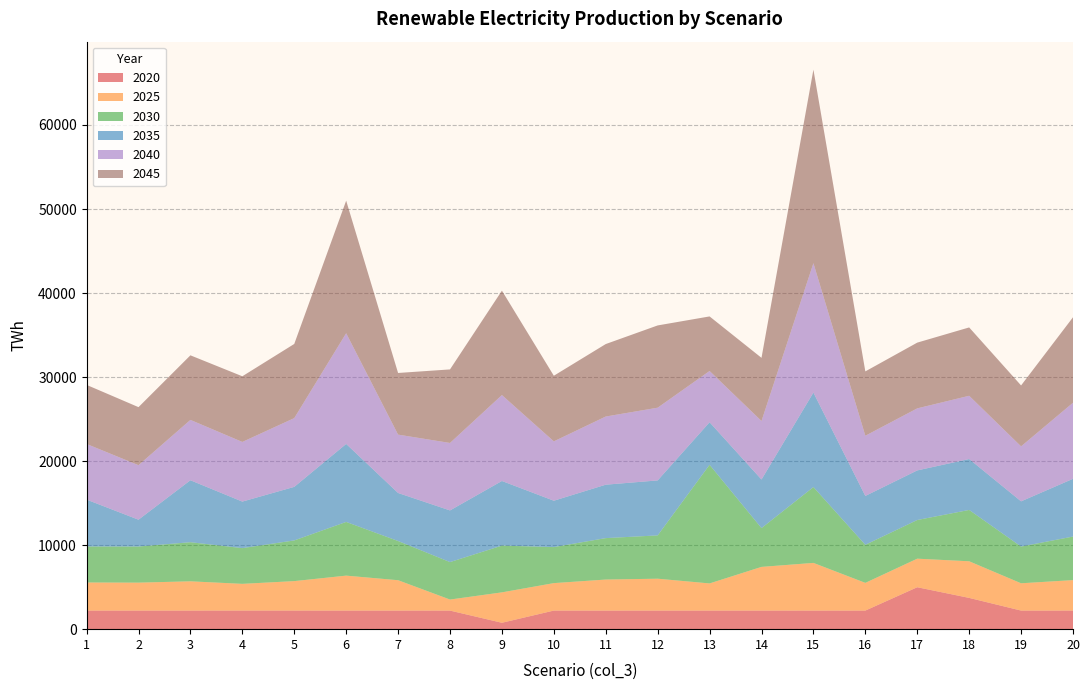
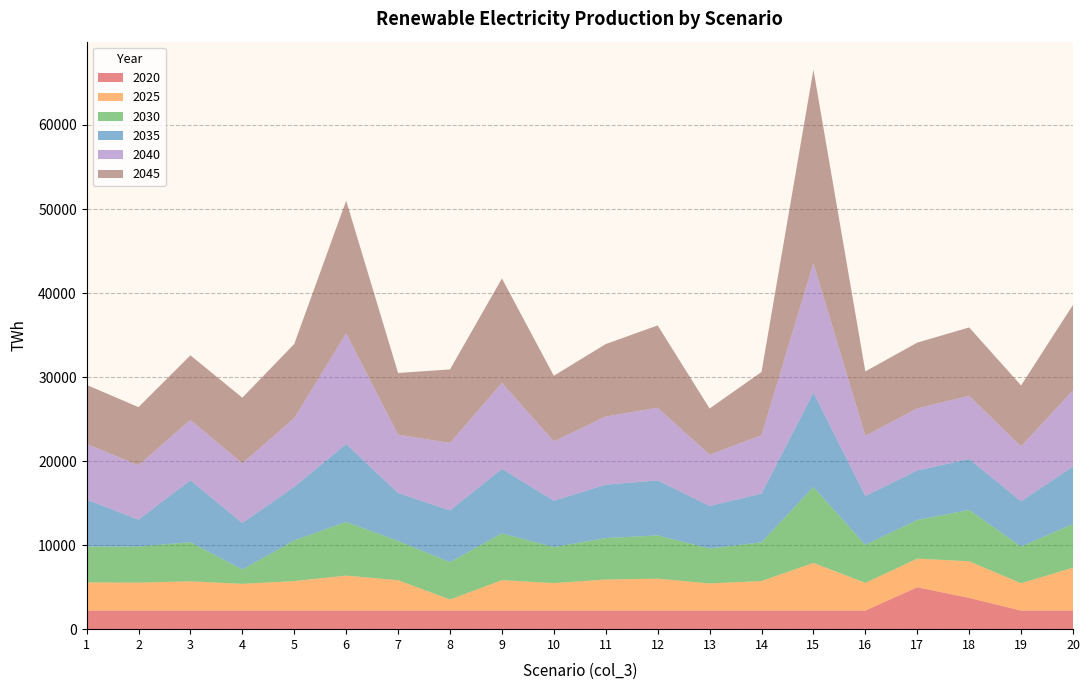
2030, 4: 4000 -> 2000
2020, 9: 1000 -> 2000
2030, 13: 14000 -> 4000
2045, 13: 6500 -> 5500
2025, 14: 5000 -> 4000
2025, 20: 4000 -> 5000
